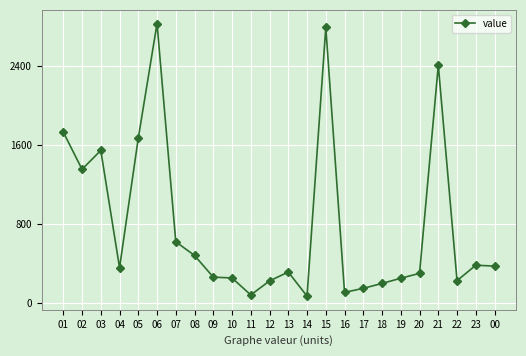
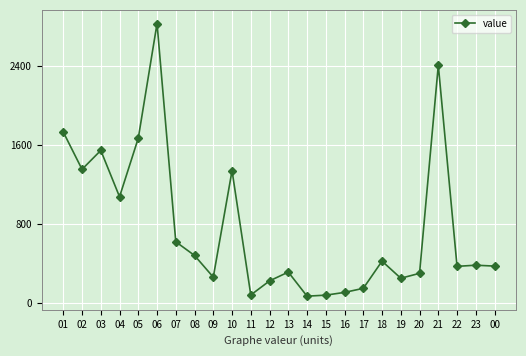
04: 400 -> 1100
10: 300 -> 1300
15: 2800 -> 100
18: 200 -> 400
22: 200 -> 400
